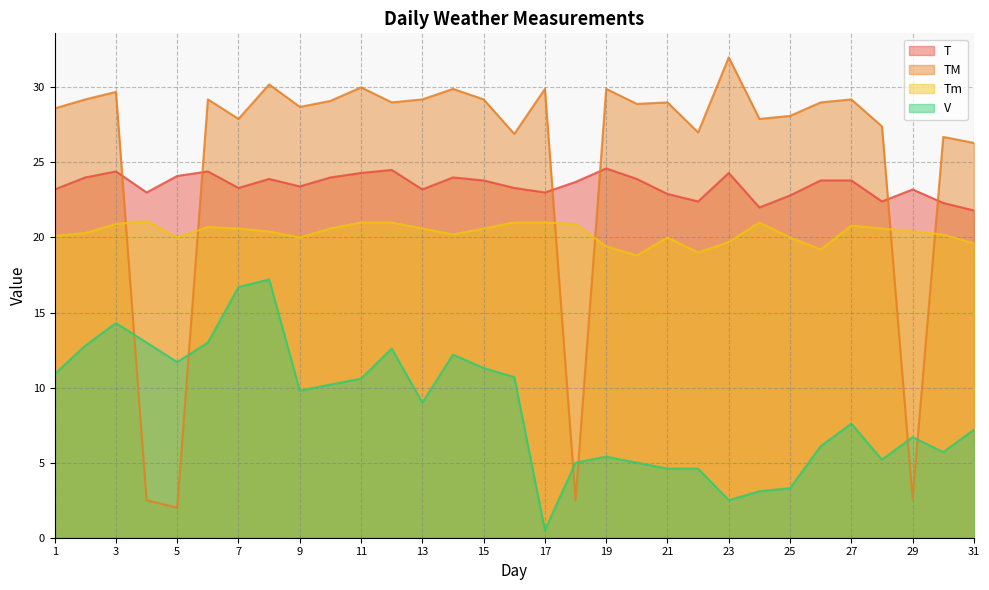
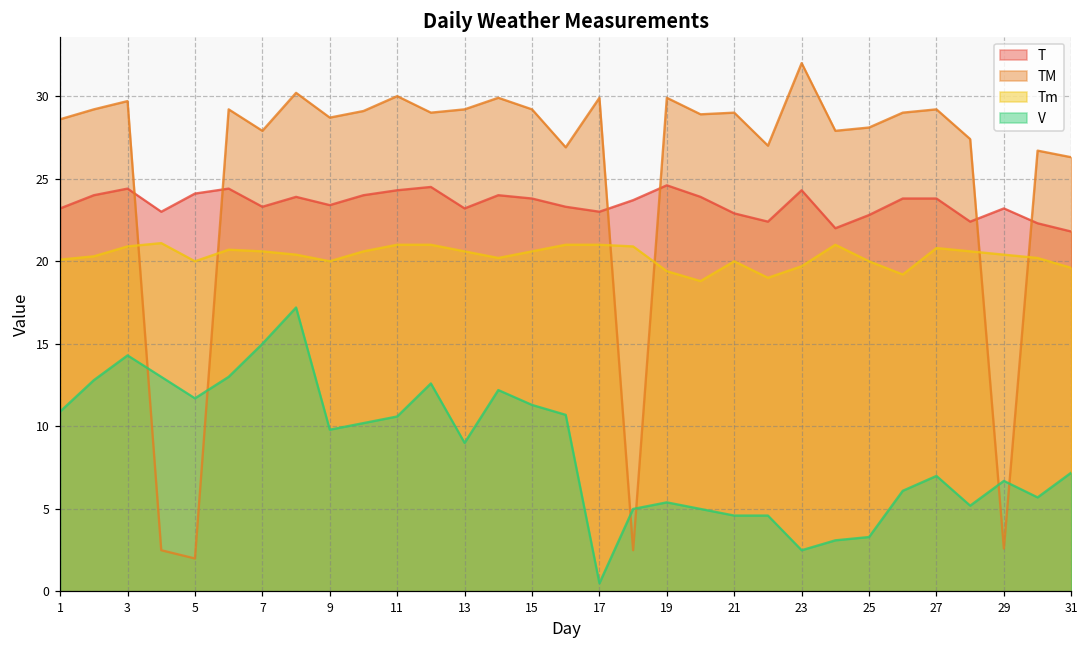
V, 7: 16.7 -> 15.0
V, 27: 7.6 -> 7.0
